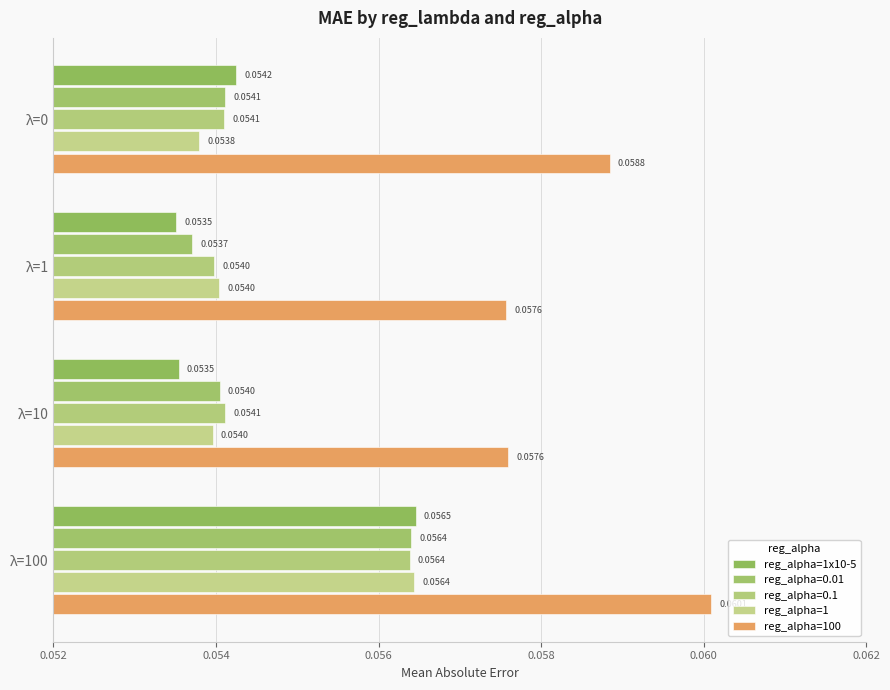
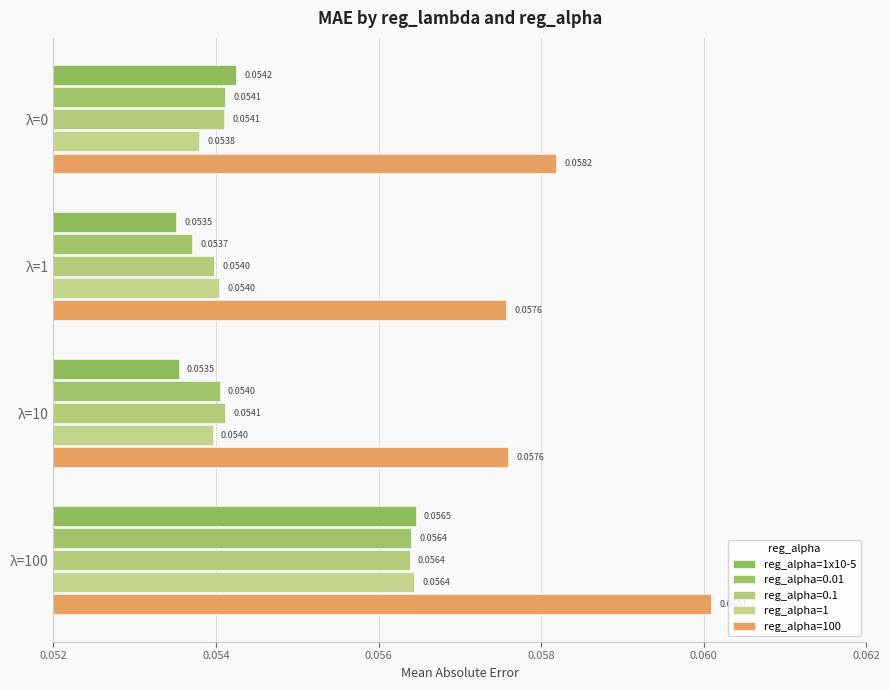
reg_alpha=100, λ=0: 0.0588 -> 0.0582
